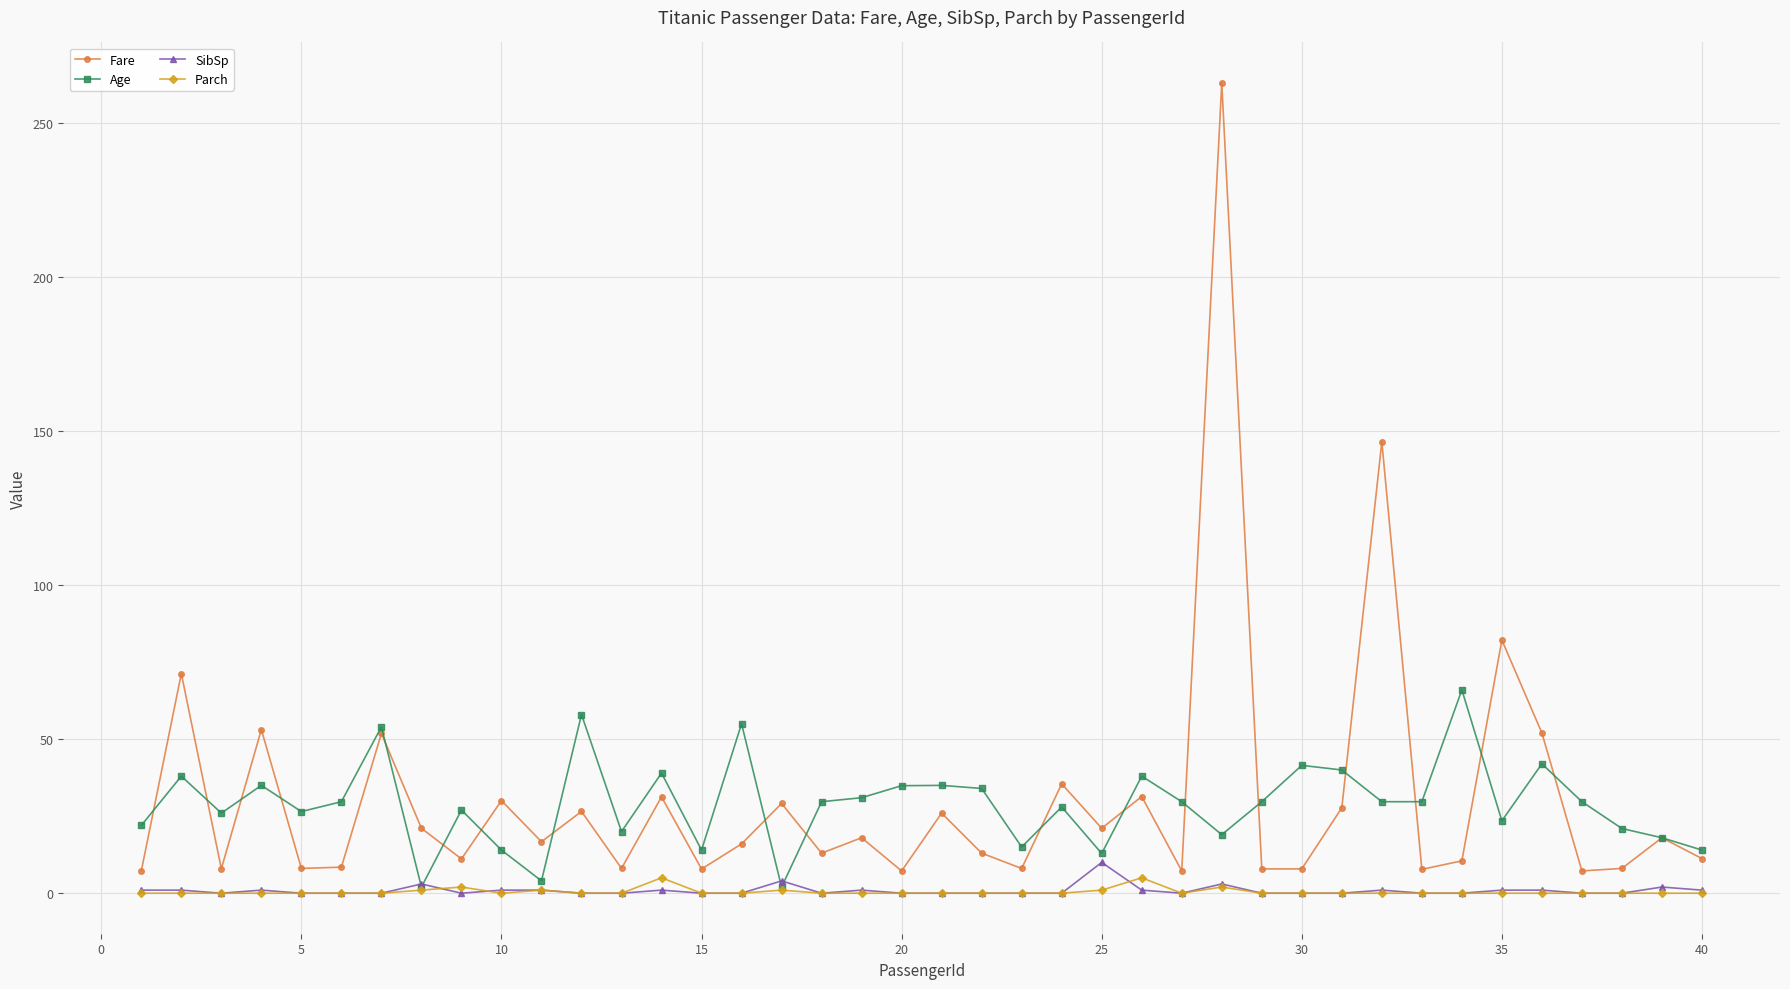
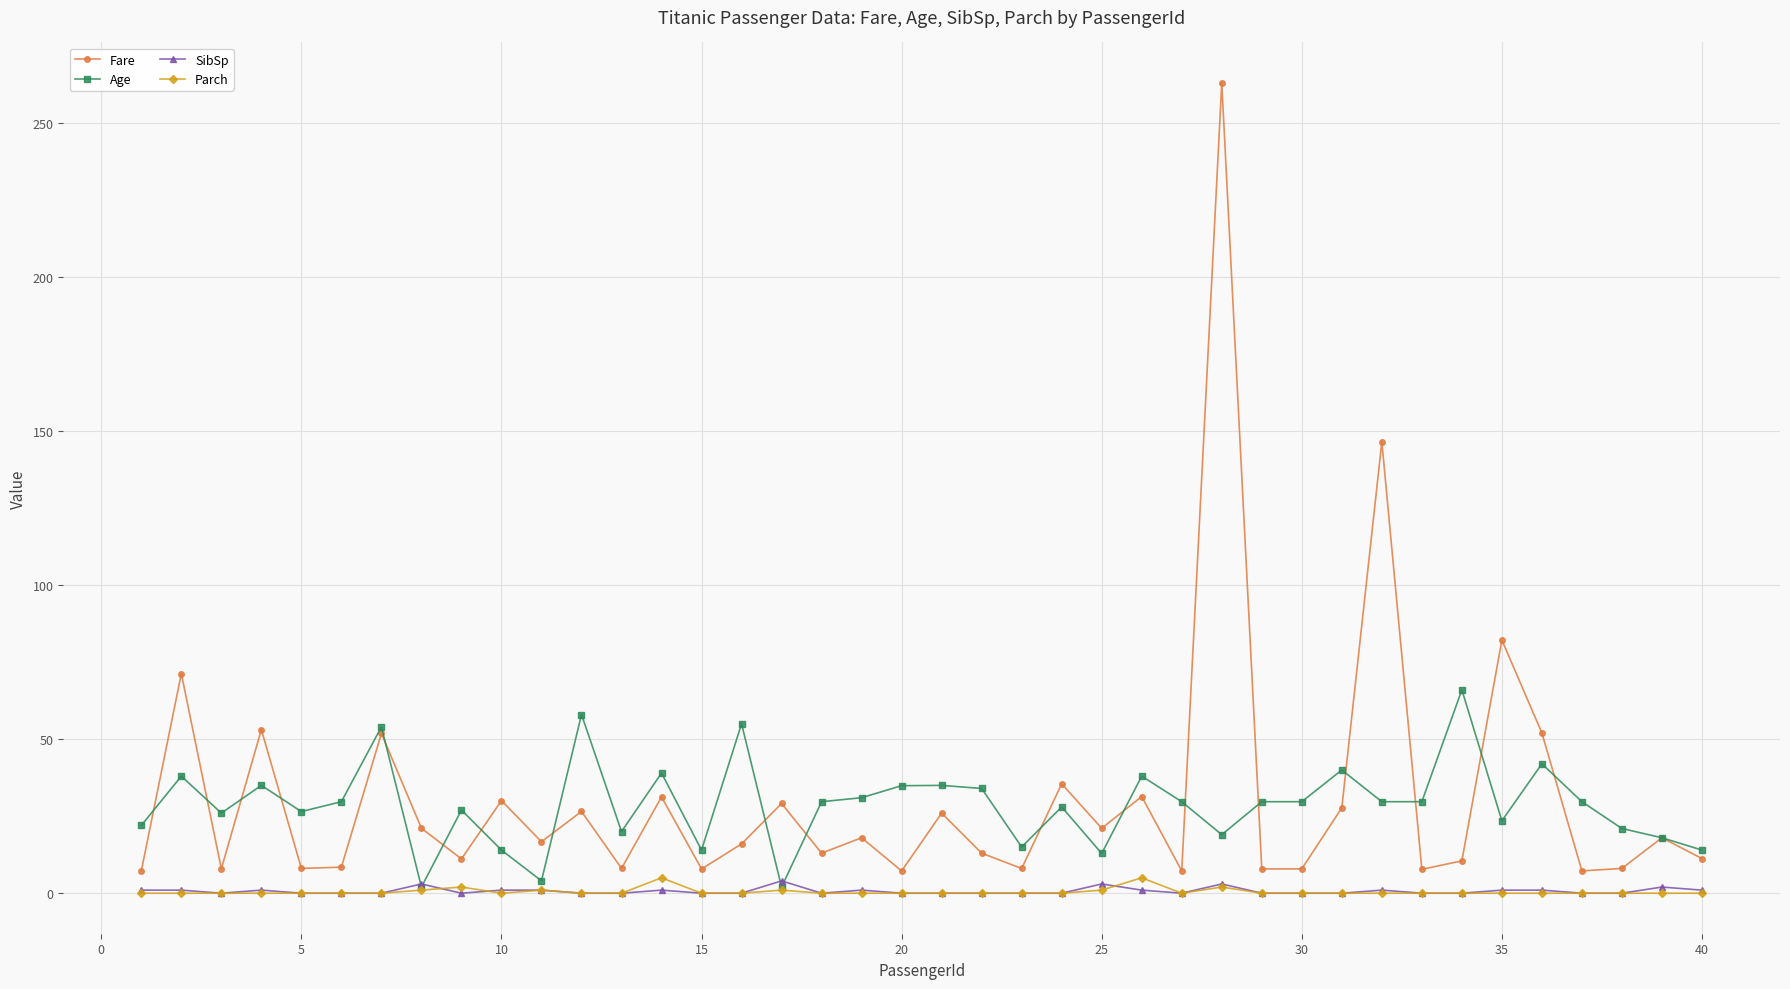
SibSp, 25: 10 -> 3
Age, 30: 42 -> 30
